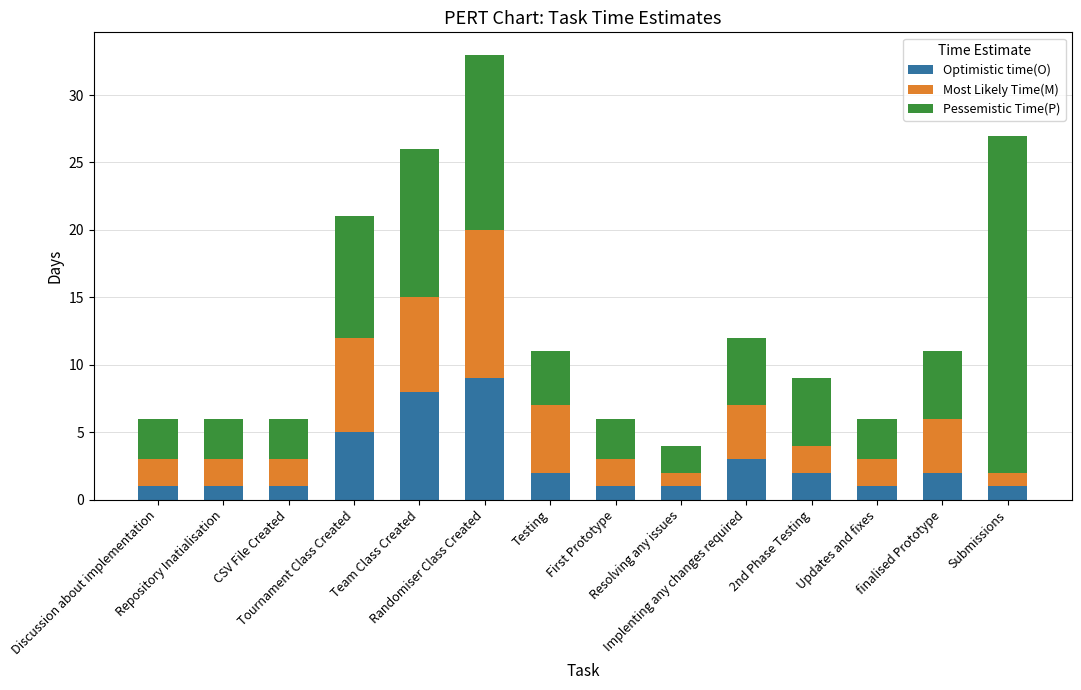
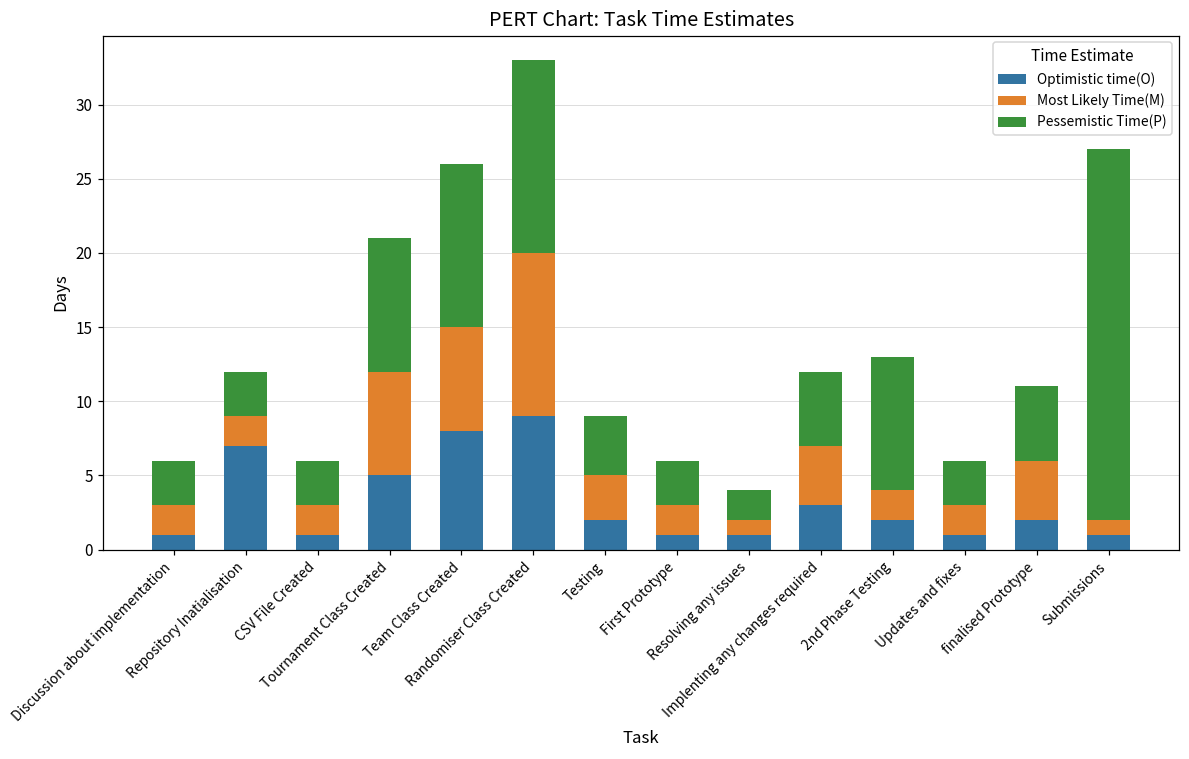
Optimistic time(O), Repository Inatialisation: 1 -> 7
Most Likely Time(M), Testing: 5 -> 3
Pessemistic Time(P), 2nd Phase Testing: 5 -> 9
